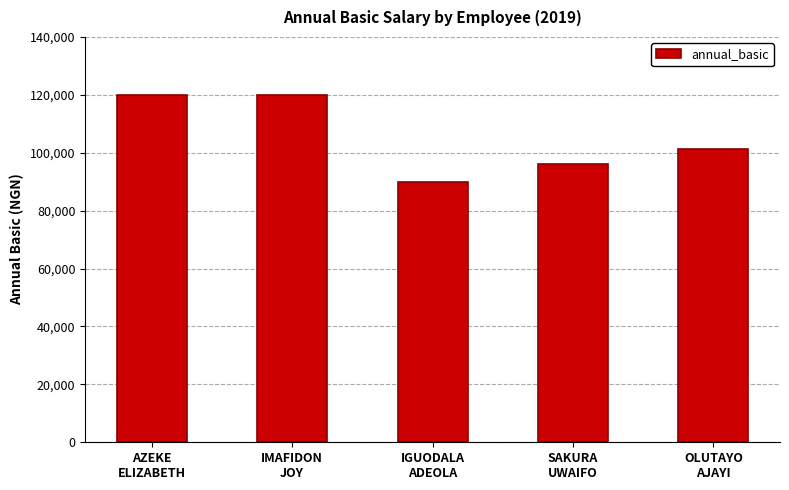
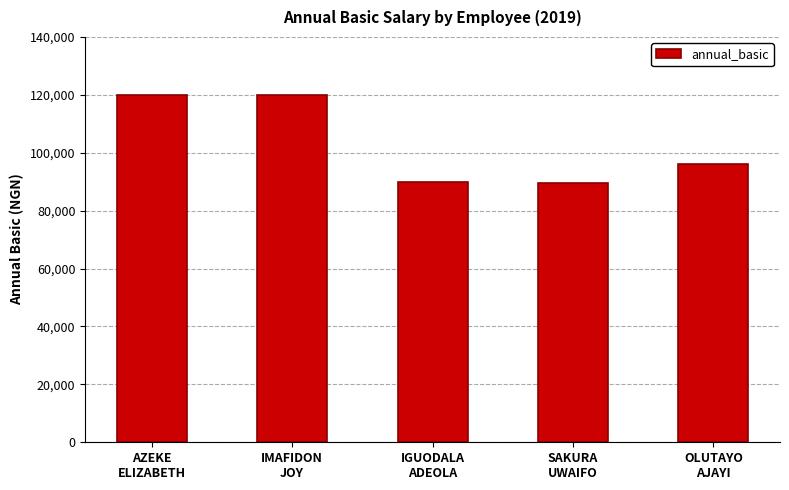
SAKURA UWAIFO: 96,000 -> 90,000
OLUTAYO AJAYI: 101,000 -> 96,000
